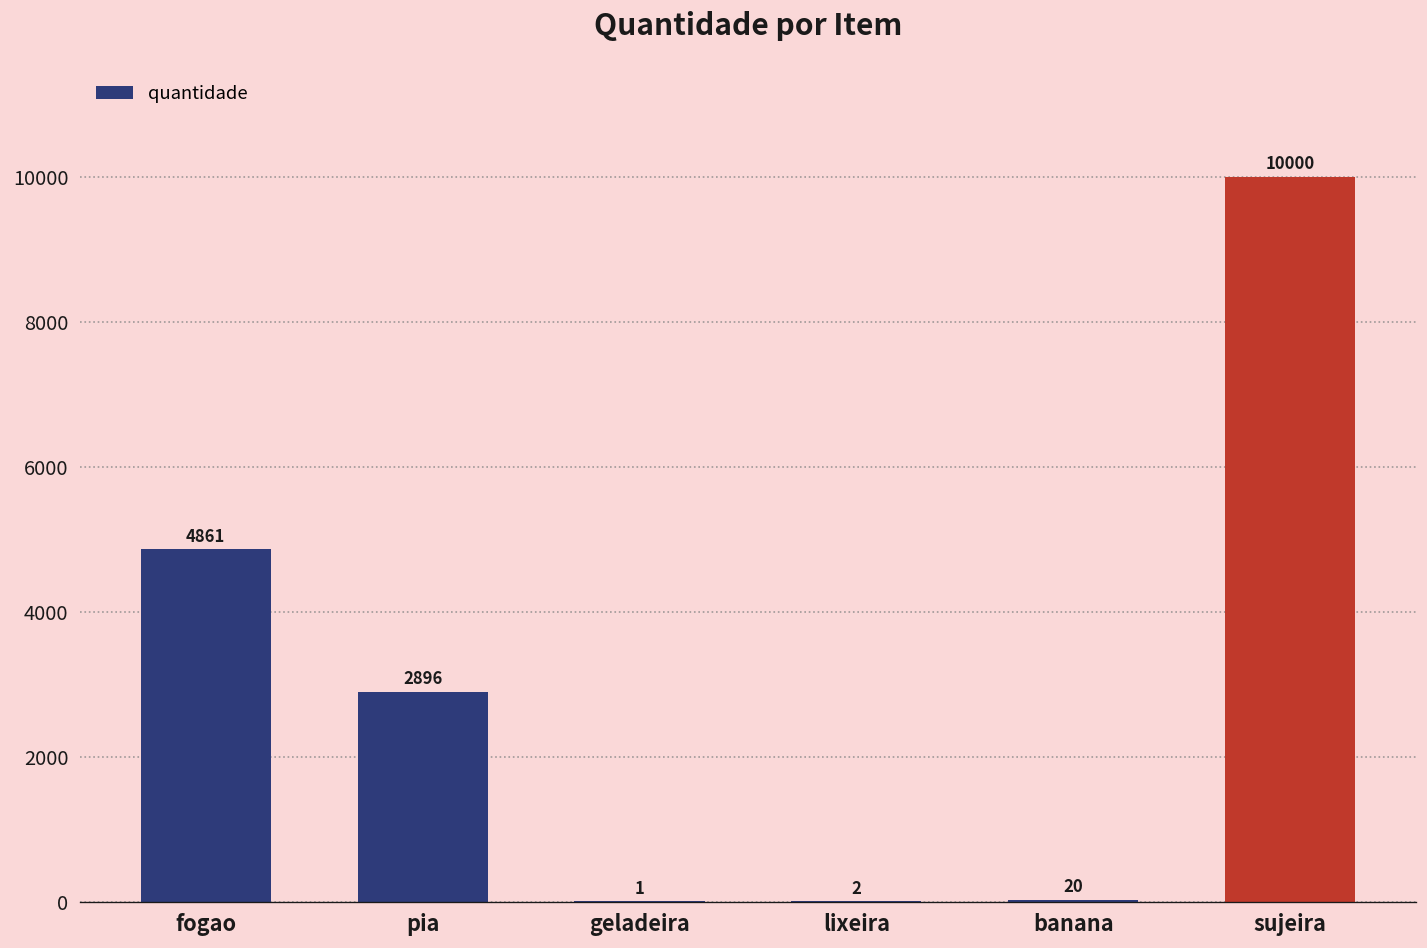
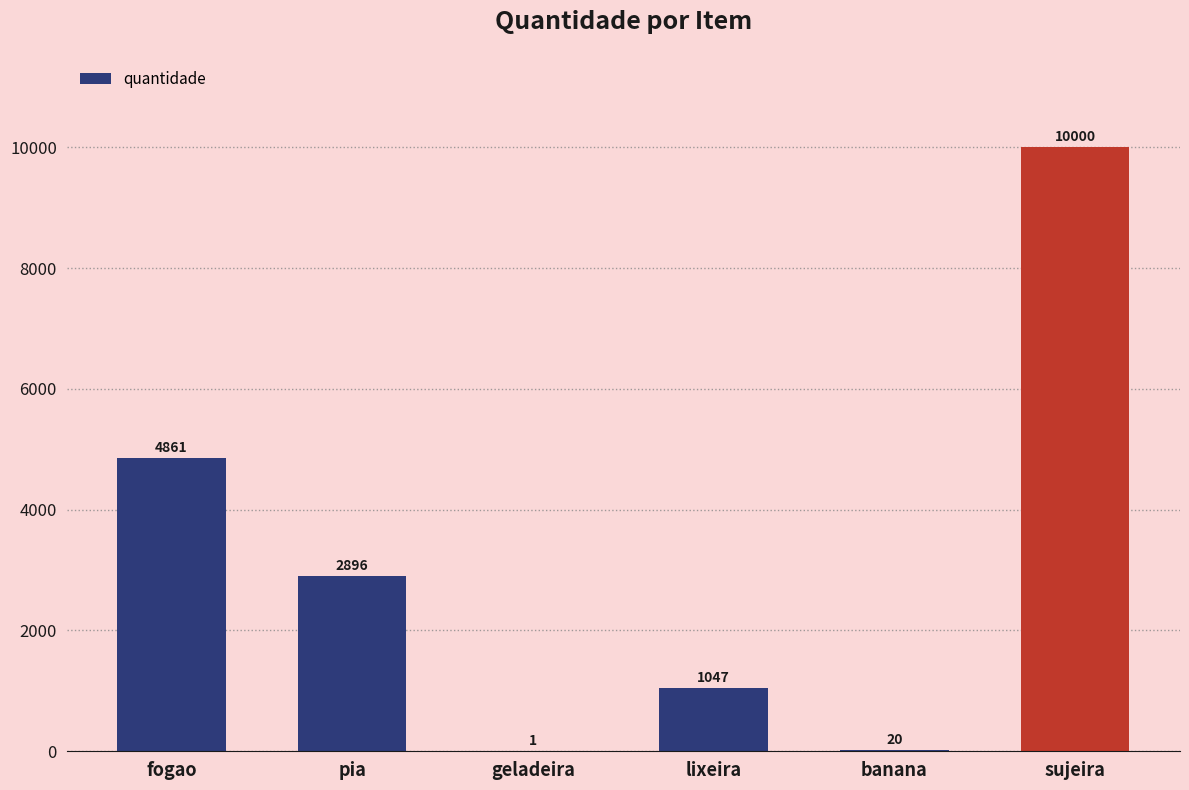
lixeira: 2 -> 1047
